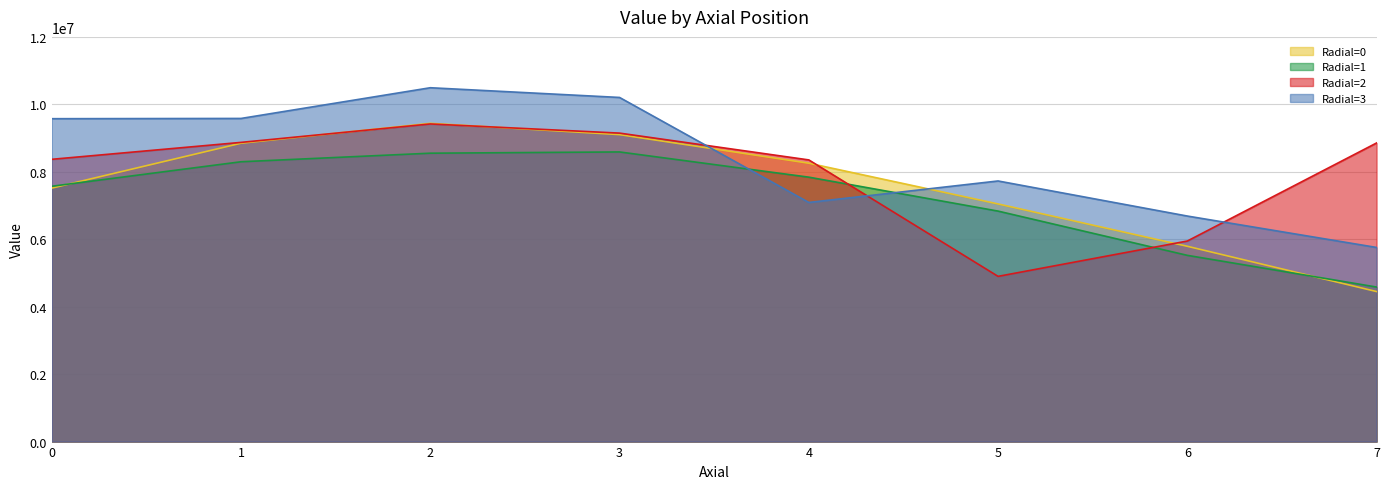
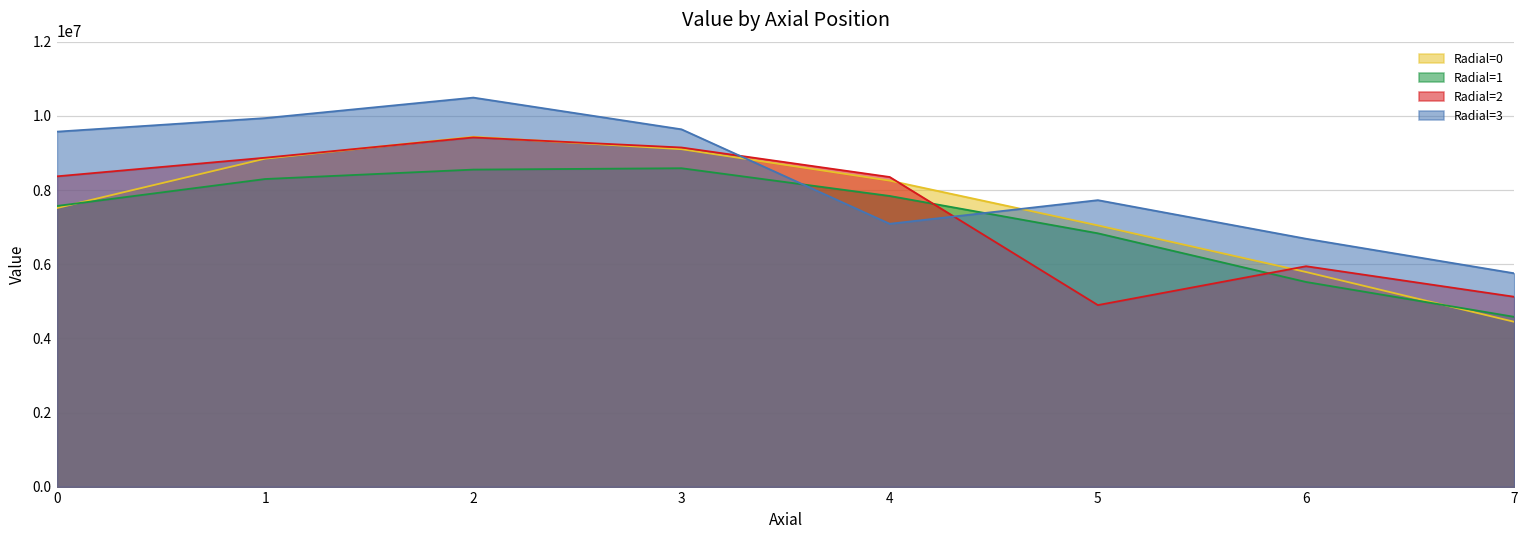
Radial=3, 1: 9600000 -> 9900000
Radial=3, 3: 10200000 -> 9600000
Radial=2, 7: 8900000 -> 5100000
